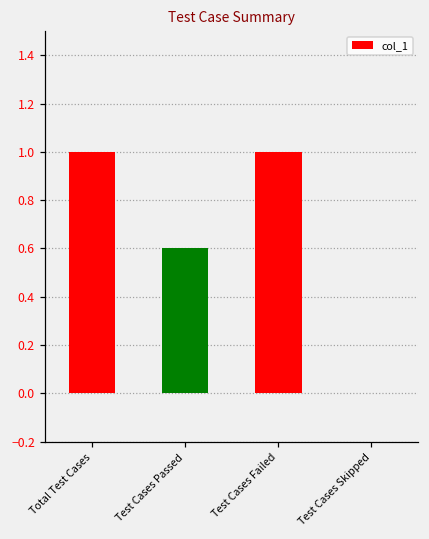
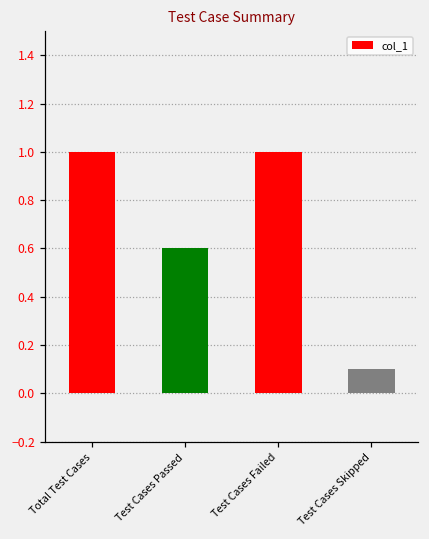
Test Cases Skipped: 0.0 -> 0.1
